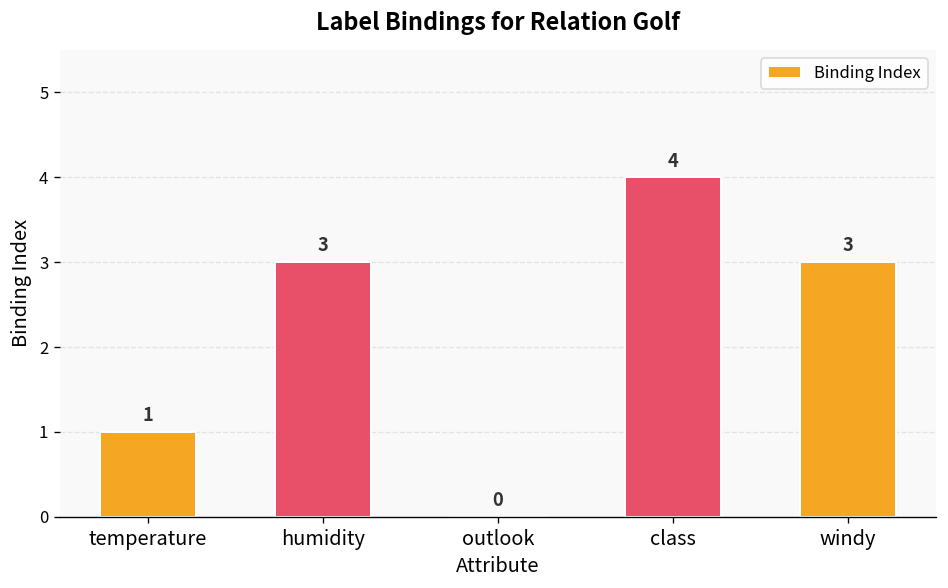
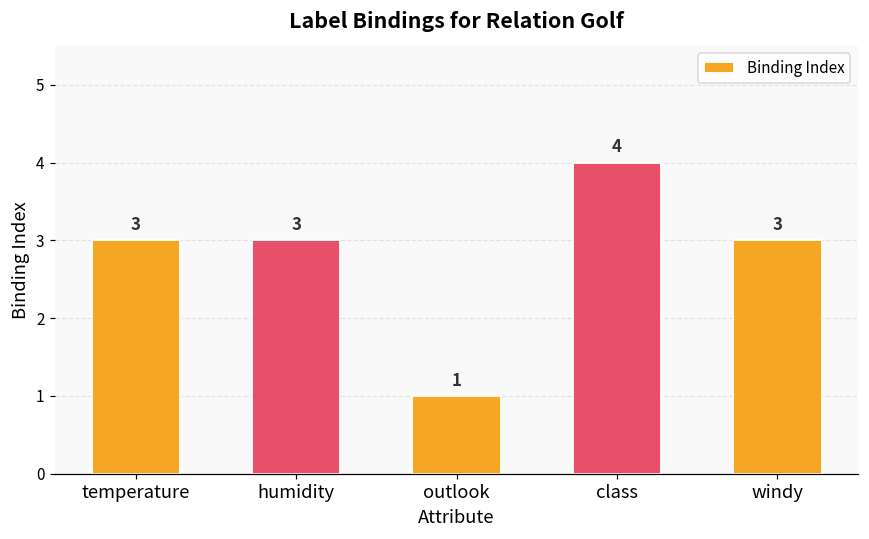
temperature: 1 -> 3
outlook: 0 -> 1
